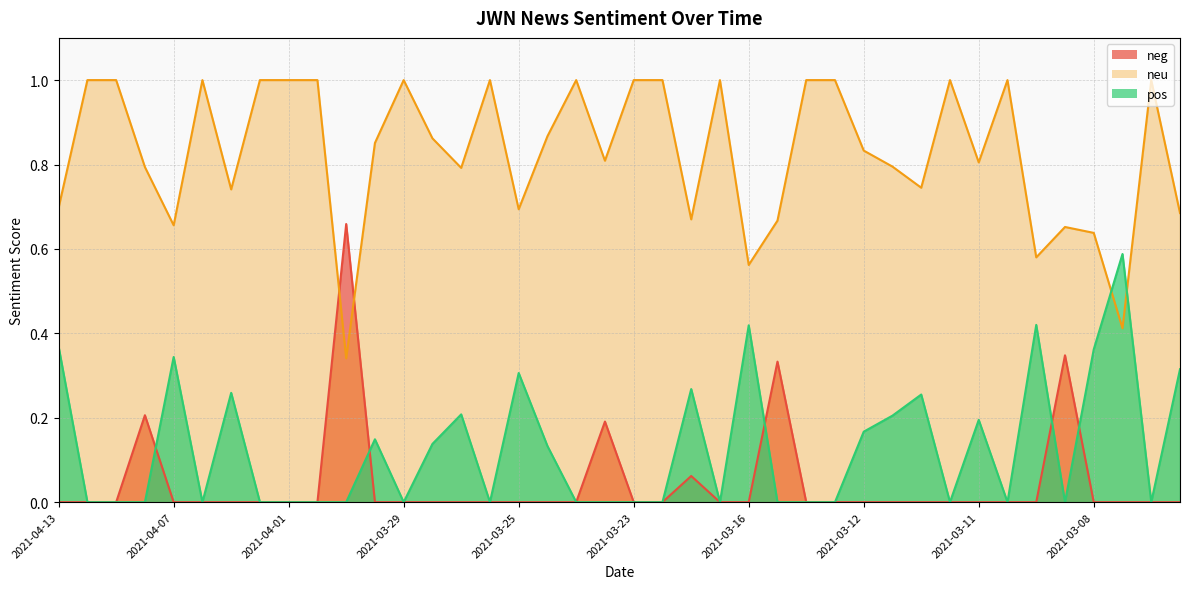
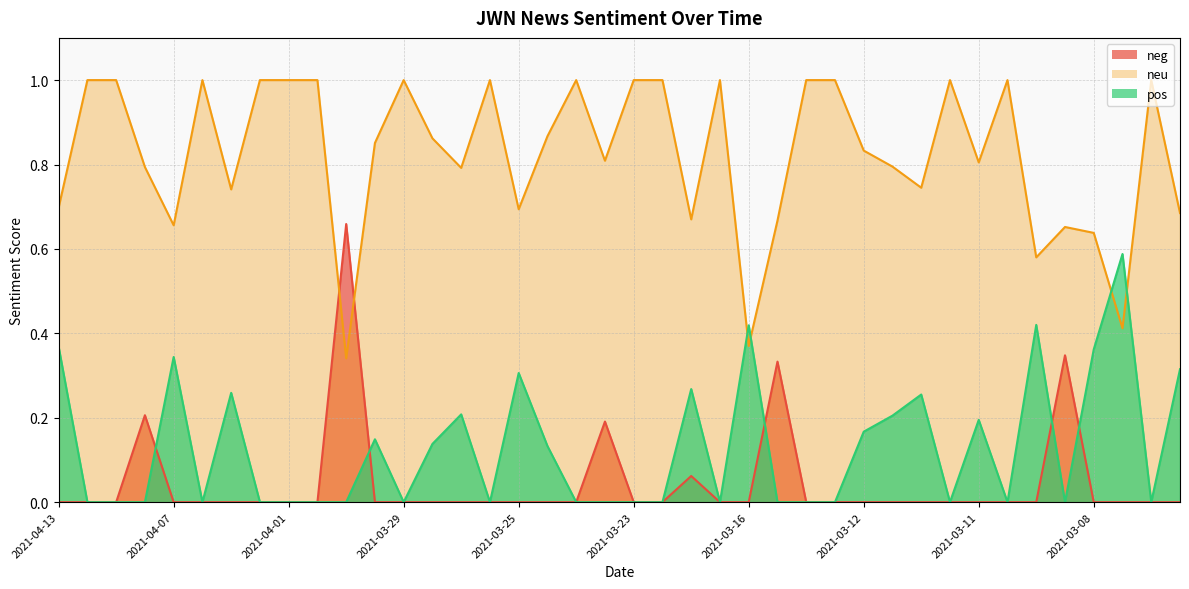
neu, 2021-03-16: 0.56 -> 0.37
